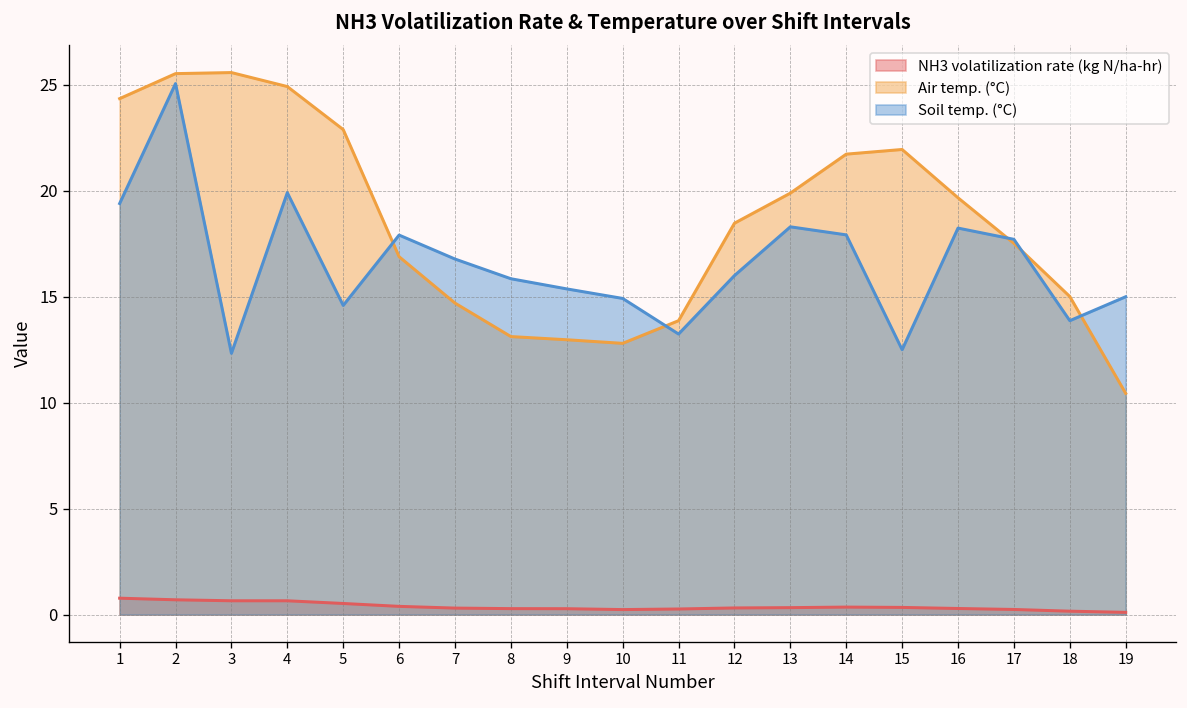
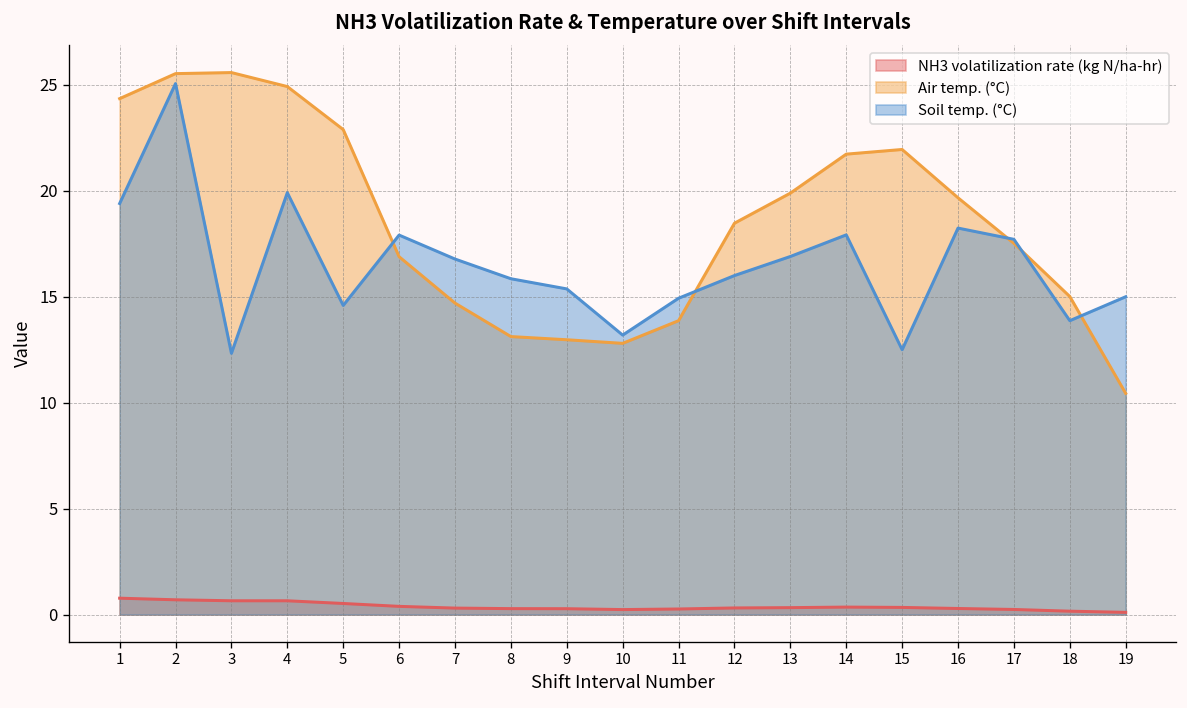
Soil temp. (°C), 10: 14.9 -> 13.2
Soil temp. (°C), 11: 13.2 -> 14.9
Soil temp. (°C), 13: 18.3 -> 16.9
